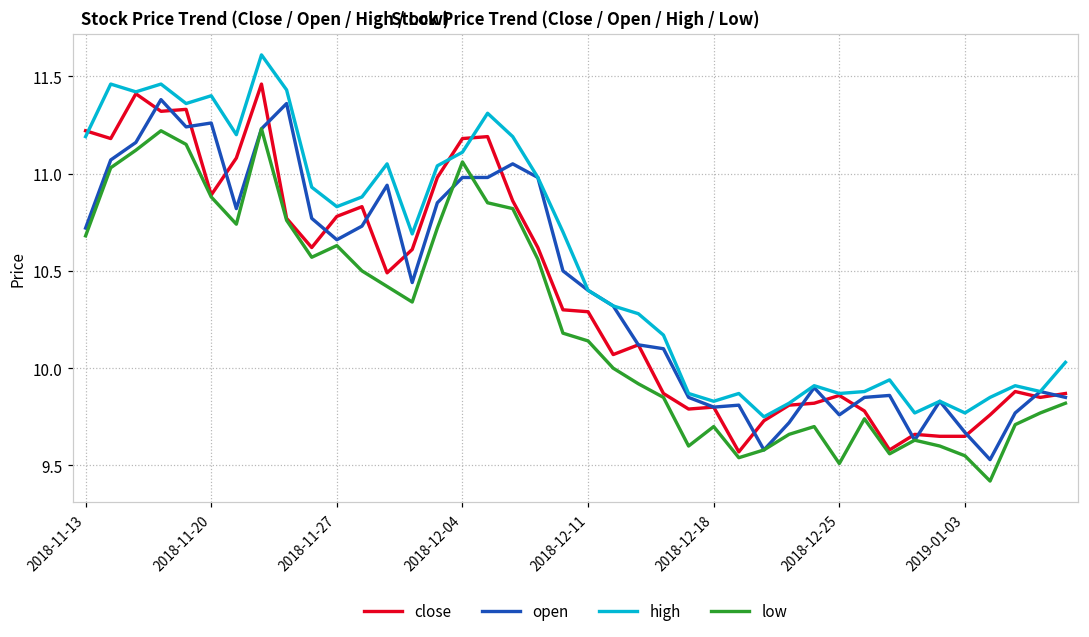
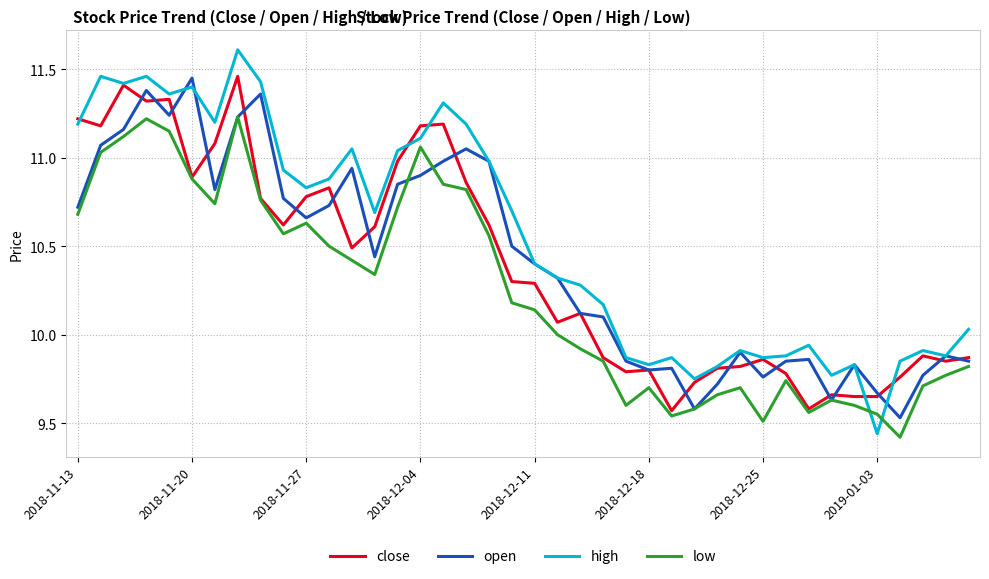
open, 2018-11-20: 11.26 -> 11.45
open, 2018-12-04: 10.98 -> 10.90
high, 2019-01-03: 9.77 -> 9.44
